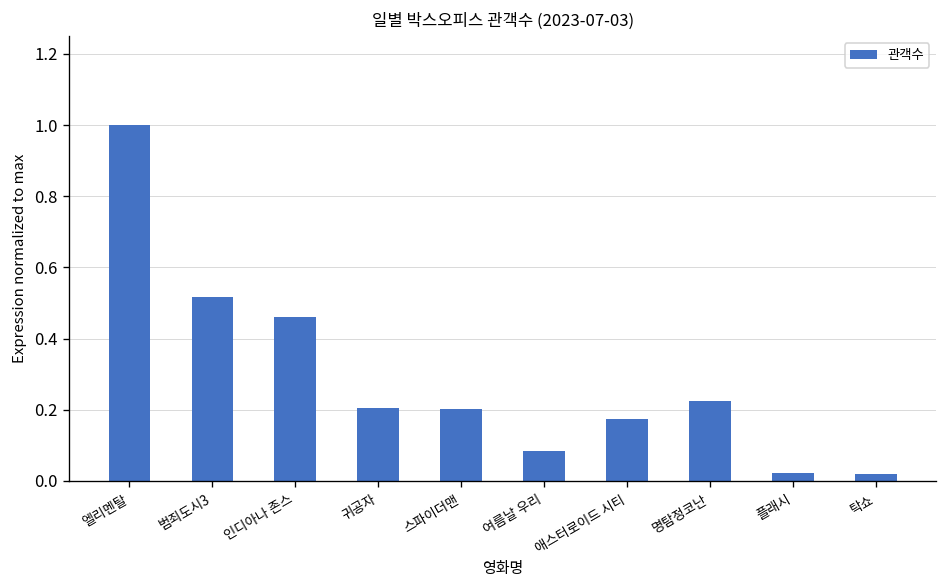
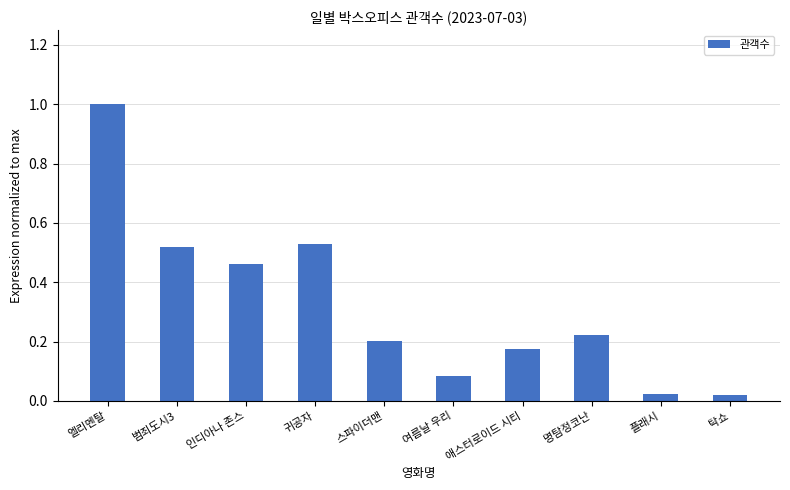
귀공자: 0.20 -> 0.53
